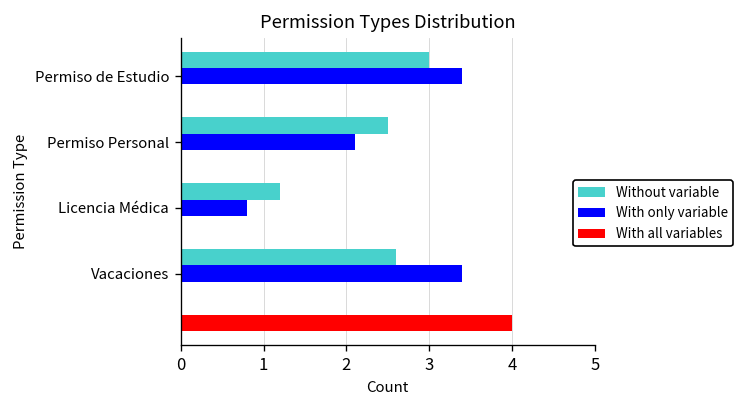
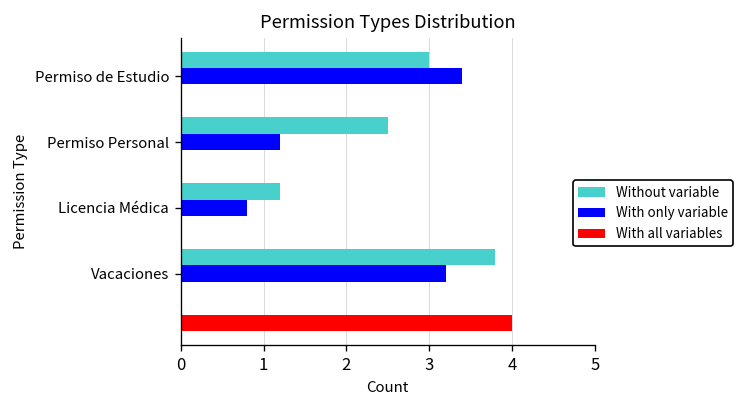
With only variable, Permiso Personal: 2.1 -> 1.2
Without variable, Vacaciones: 2.6 -> 3.8
With only variable, Vacaciones: 3.4 -> 3.2
